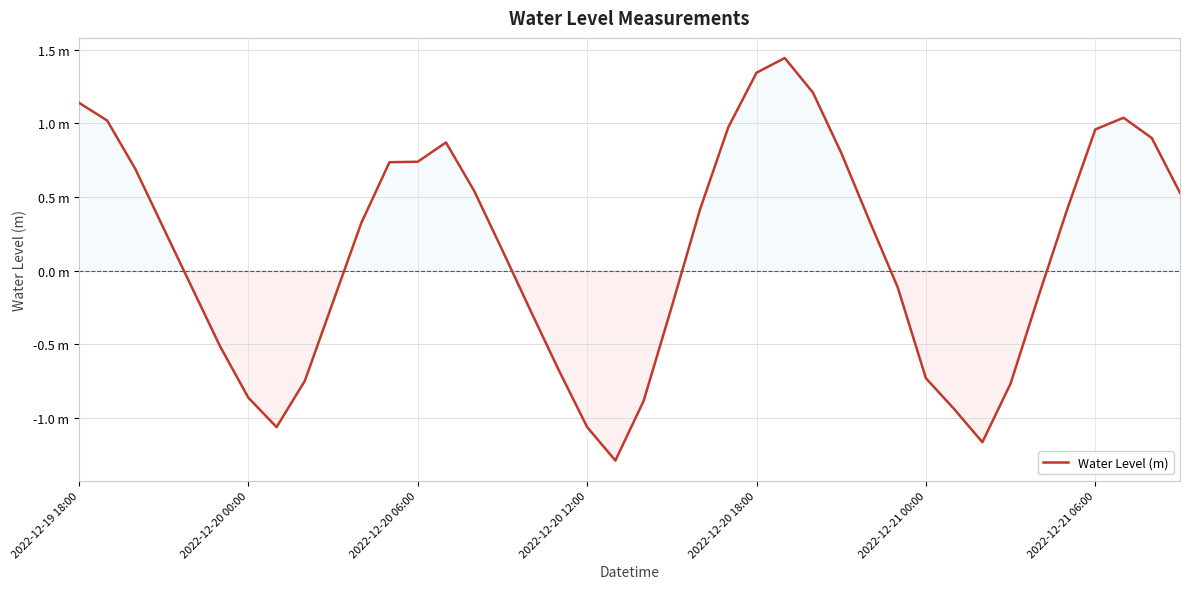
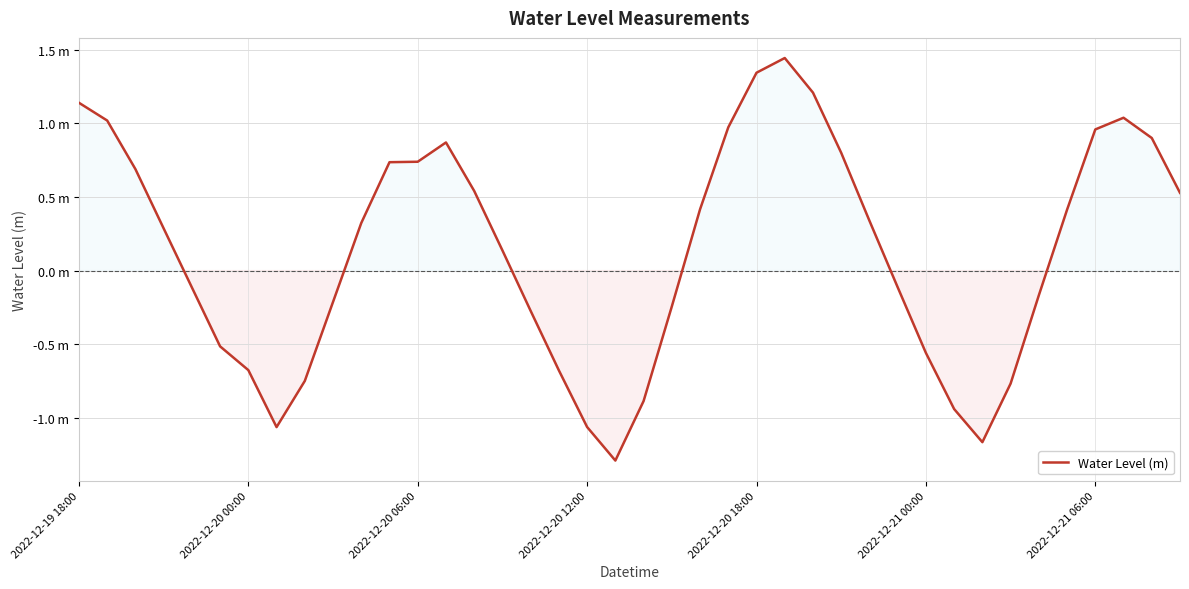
2022-12-20 00:00: -0.86 m -> -0.68 m
2022-12-21 00:00: -0.73 m -> -0.56 m
